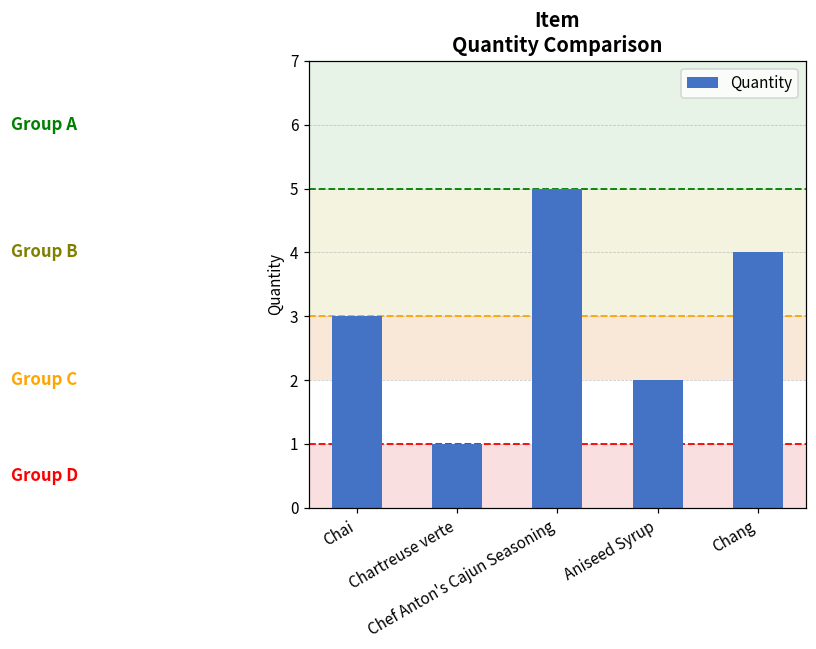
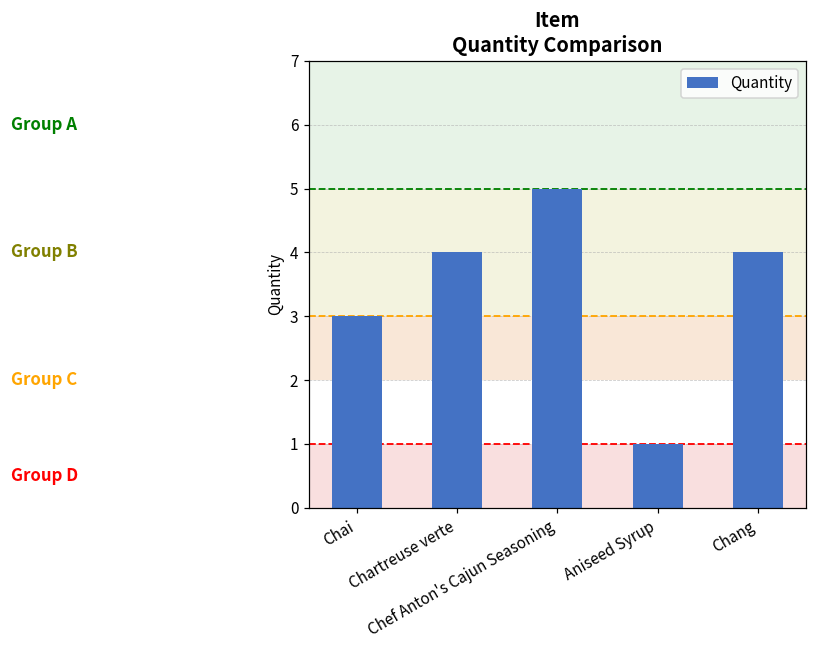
Chartreuse verte: 1 -> 4
Aniseed Syrup: 2 -> 1
